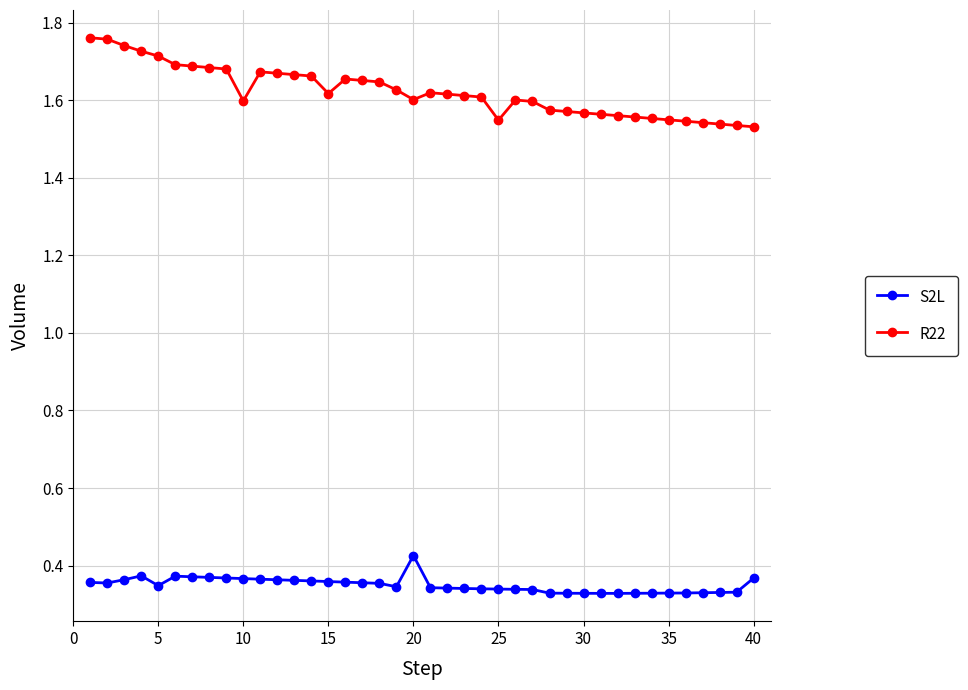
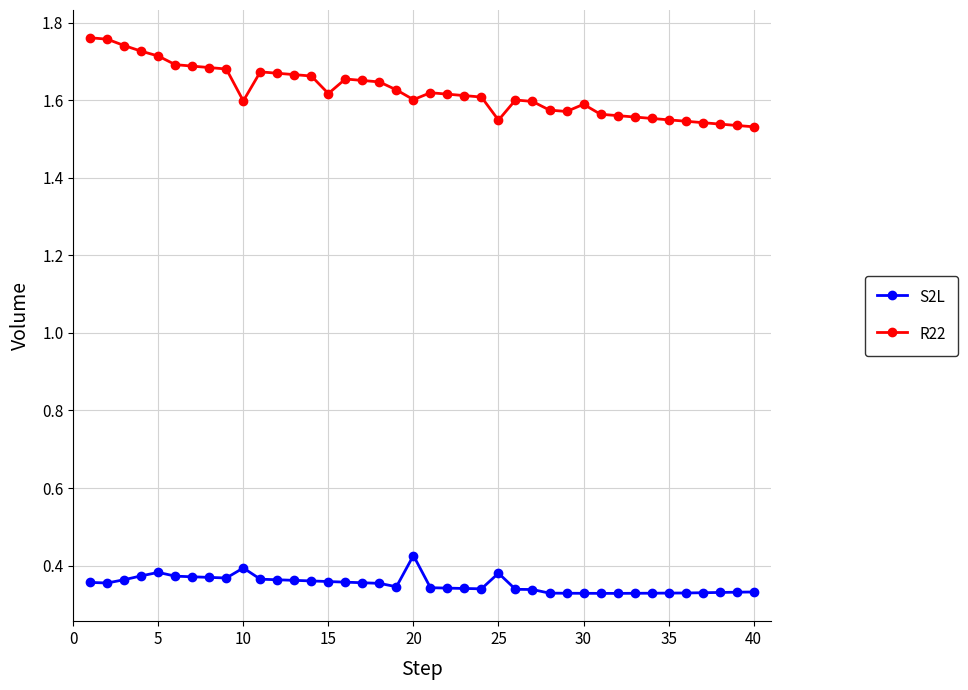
S2L, 5: 0.35 -> 0.38
S2L, 10: 0.37 -> 0.39
S2L, 25: 0.34 -> 0.38
R22, 30: 1.57 -> 1.59
S2L, 40: 0.37 -> 0.33
